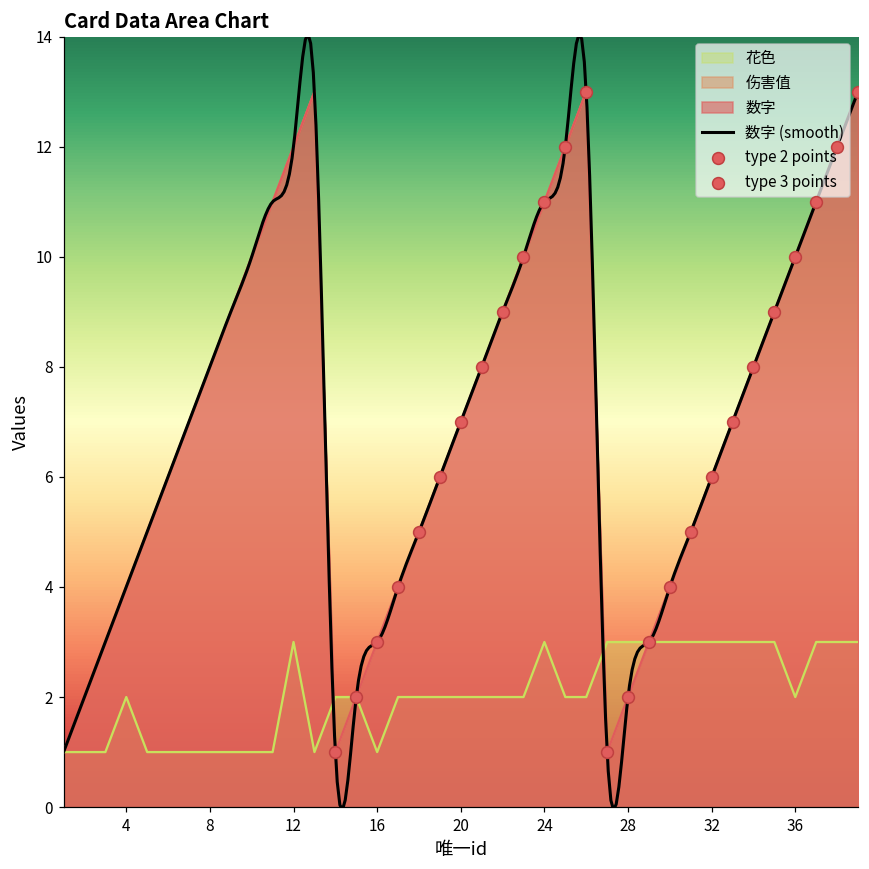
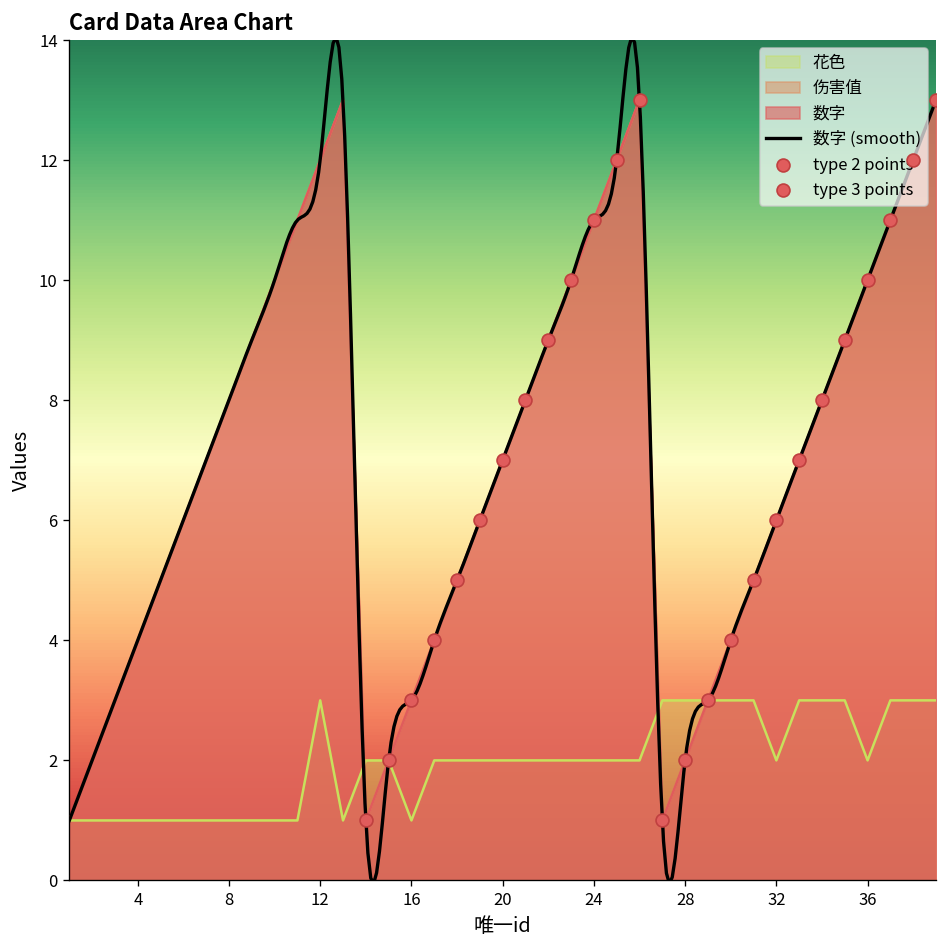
花色, 4: 2 -> 1
花色, 24: 3 -> 2
花色, 32: 3 -> 2
